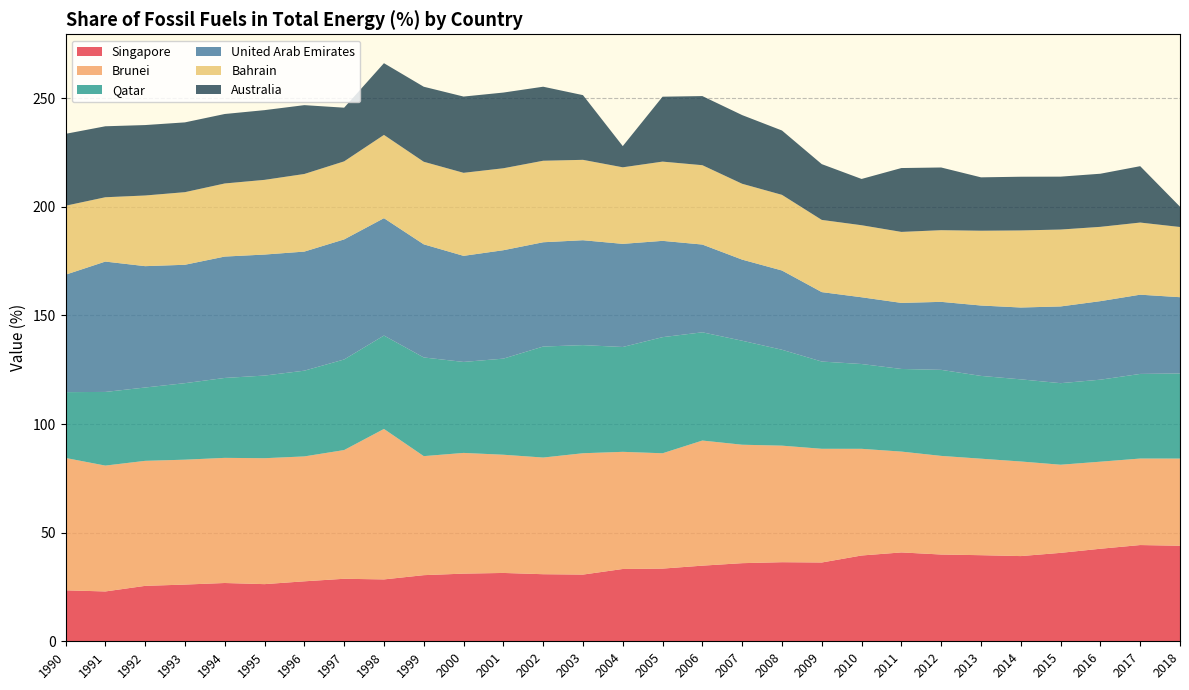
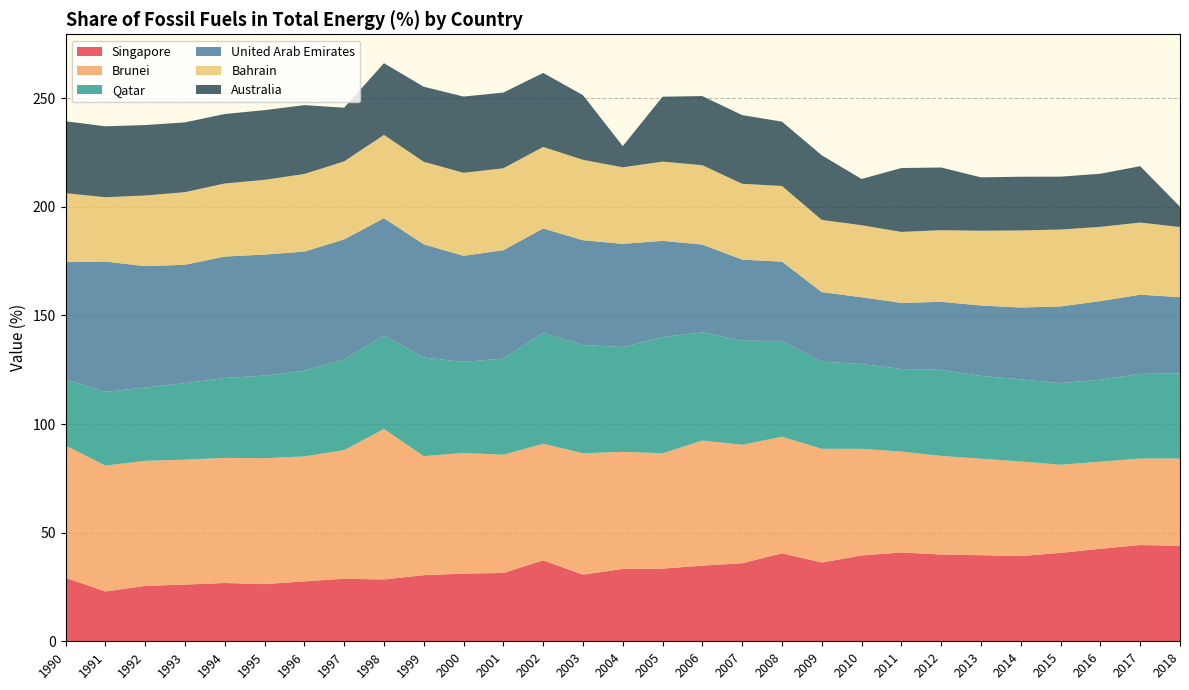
Singapore, 1990: 23 -> 29
Singapore, 2002: 31 -> 37
Singapore, 2008: 36 -> 40
Australia, 2009: 26 -> 30
